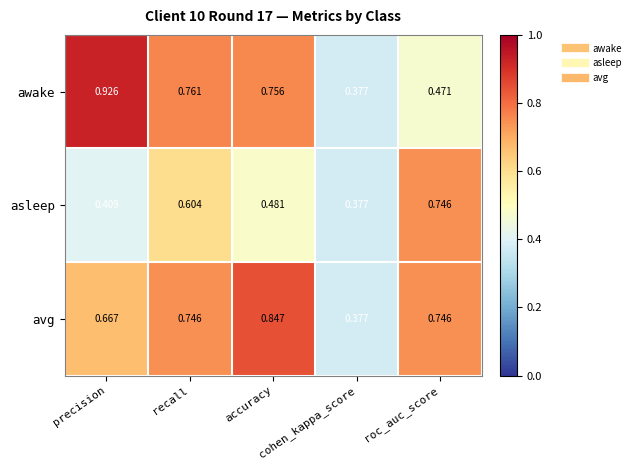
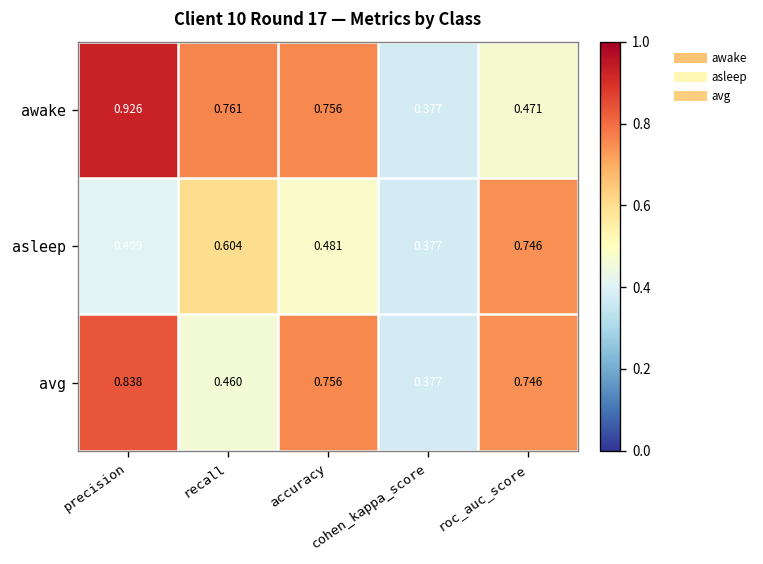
avg, precision: 0.667 -> 0.838
avg, recall: 0.746 -> 0.460
avg, accuracy: 0.847 -> 0.756
